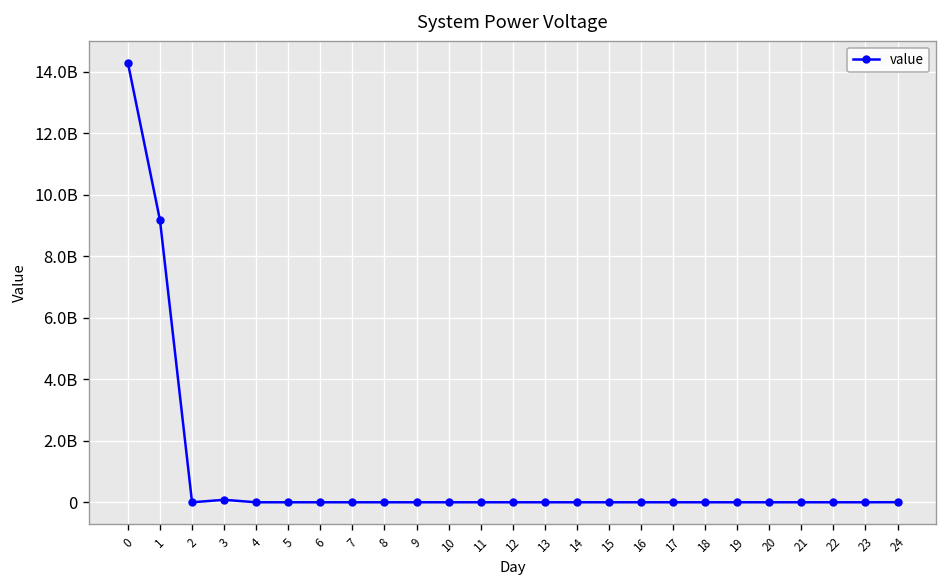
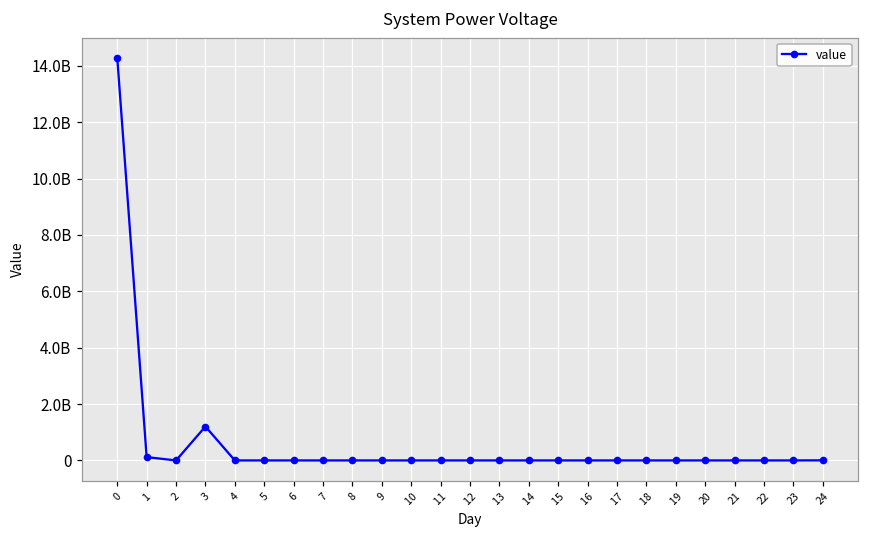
1: 9200000000 -> 100000000
3: 100000000 -> 1200000000
